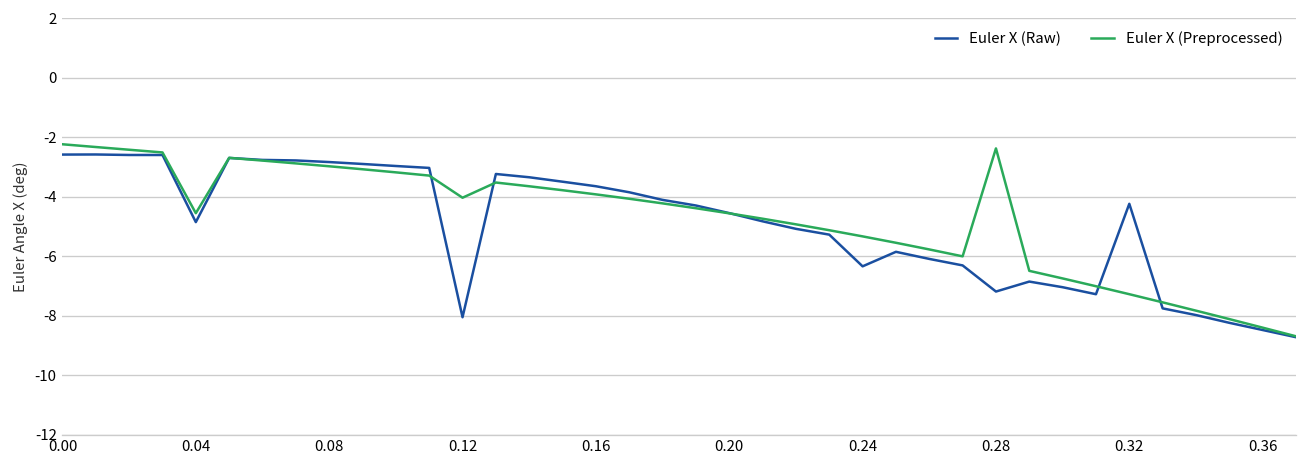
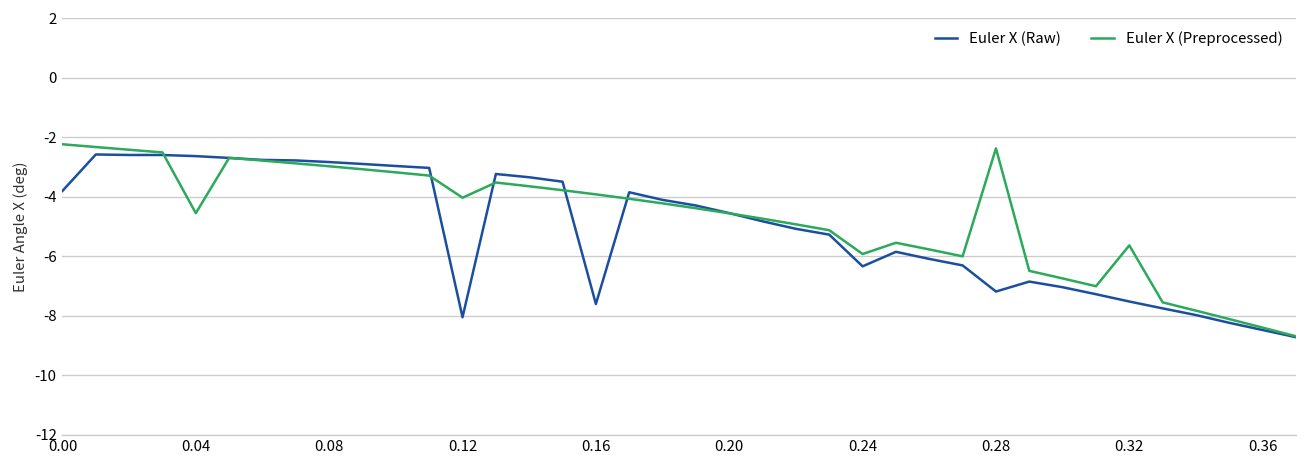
Euler X (Raw), 0.00: -2.6 -> -3.8
Euler X (Raw), 0.04: -4.9 -> -2.6
Euler X (Raw), 0.16: -3.7 -> -7.6
Euler X (Preprocessed), 0.24: -5.3 -> -5.9
Euler X (Raw), 0.32: -4.2 -> -7.5
Euler X (Preprocessed), 0.32: -7.3 -> -5.6
